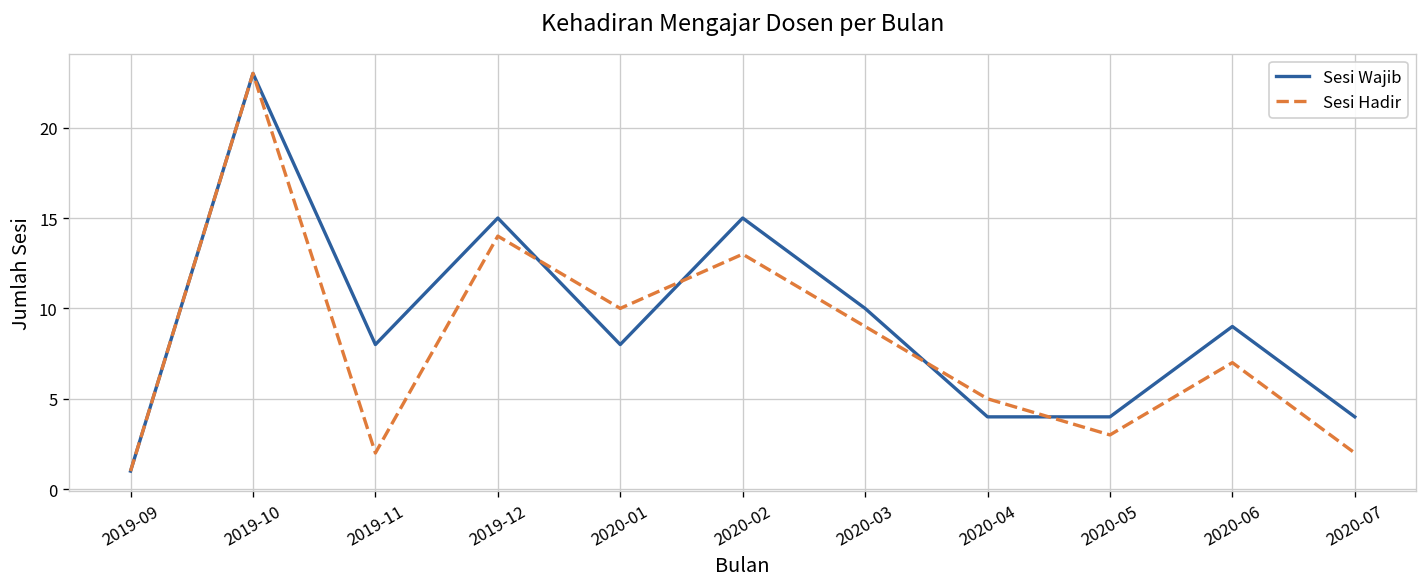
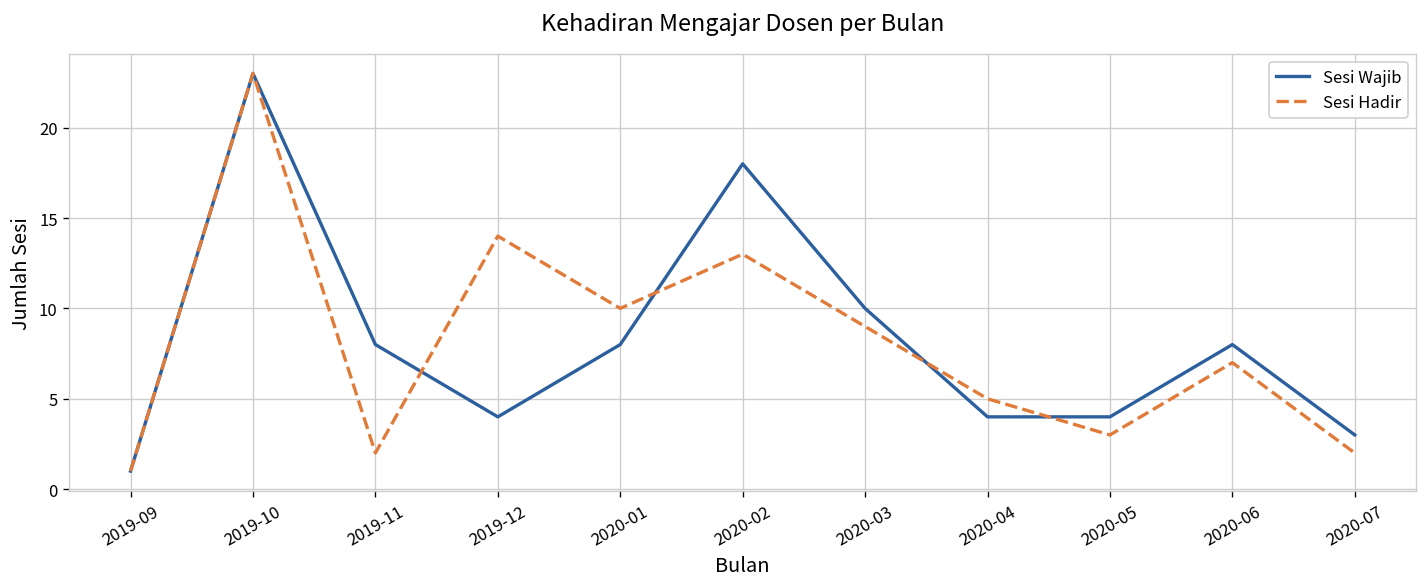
Sesi Wajib, 2019-12: 15 -> 4
Sesi Wajib, 2020-02: 15 -> 18
Sesi Wajib, 2020-06: 9 -> 8
Sesi Wajib, 2020-07: 4 -> 3
